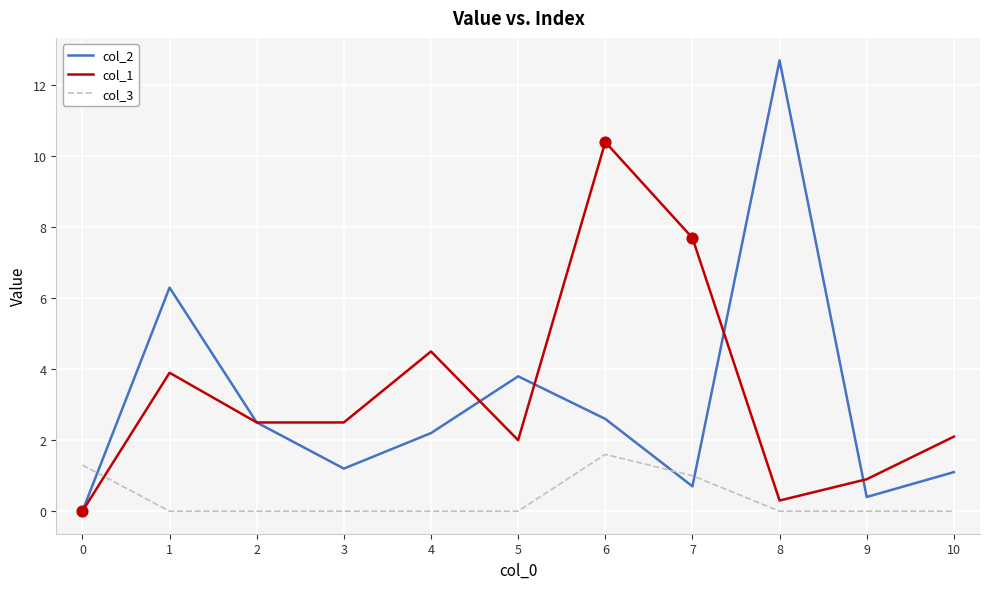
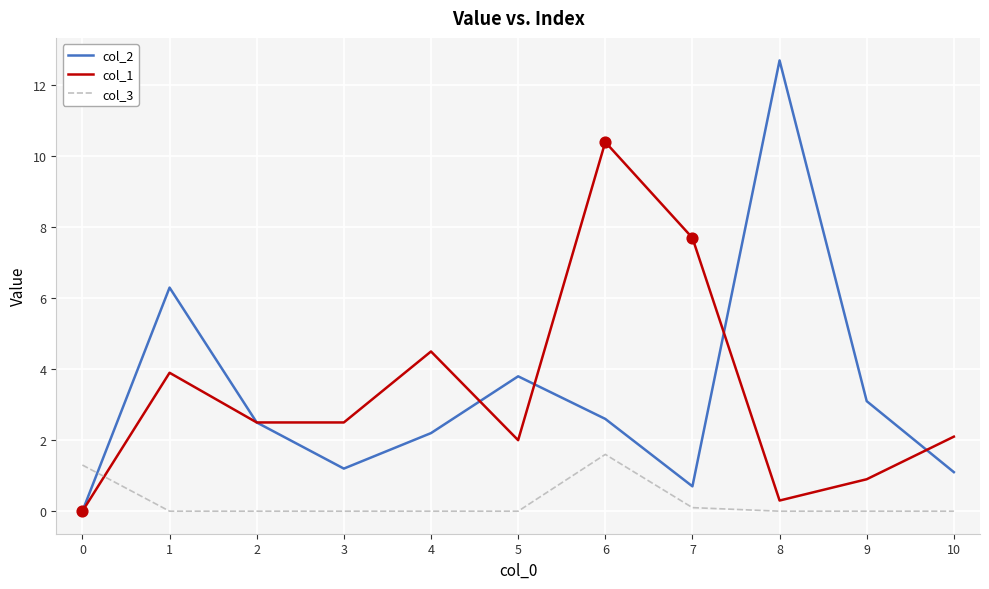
col_3, 7: 1.0 -> 0.1
col_2, 9: 0.4 -> 3.1
